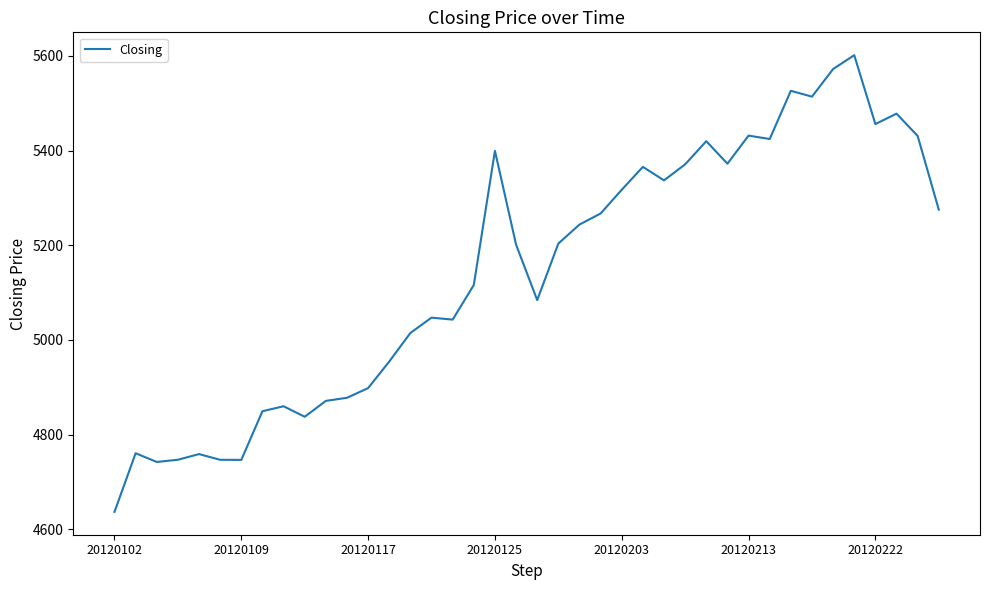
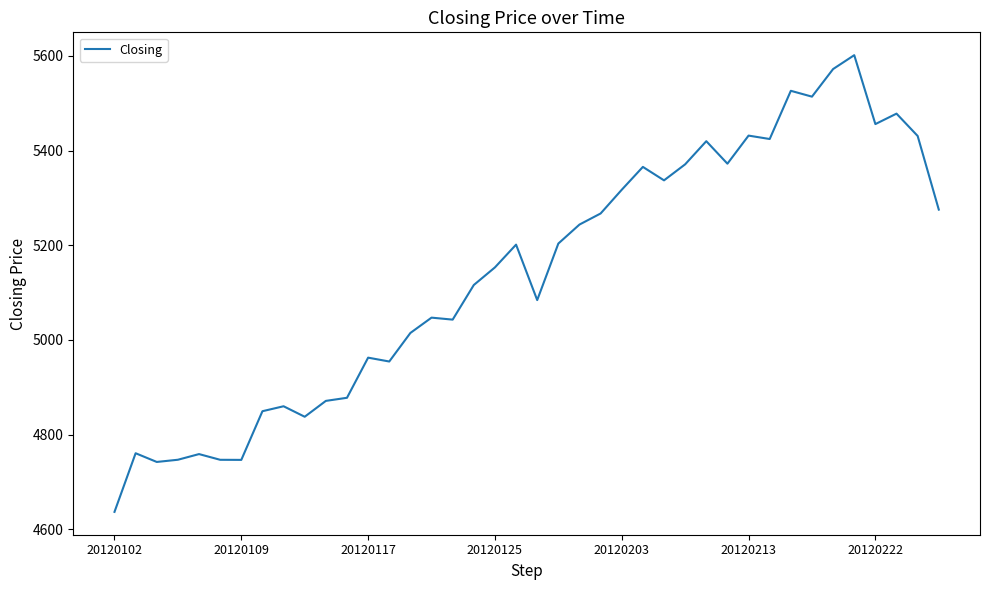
20120117: 4900 -> 4960
20120125: 5400 -> 5150
